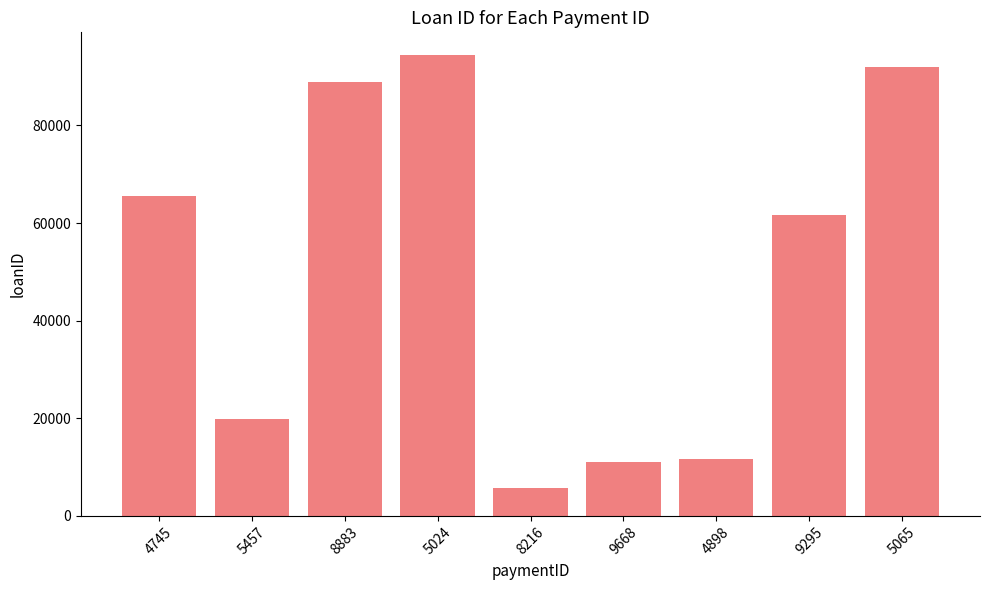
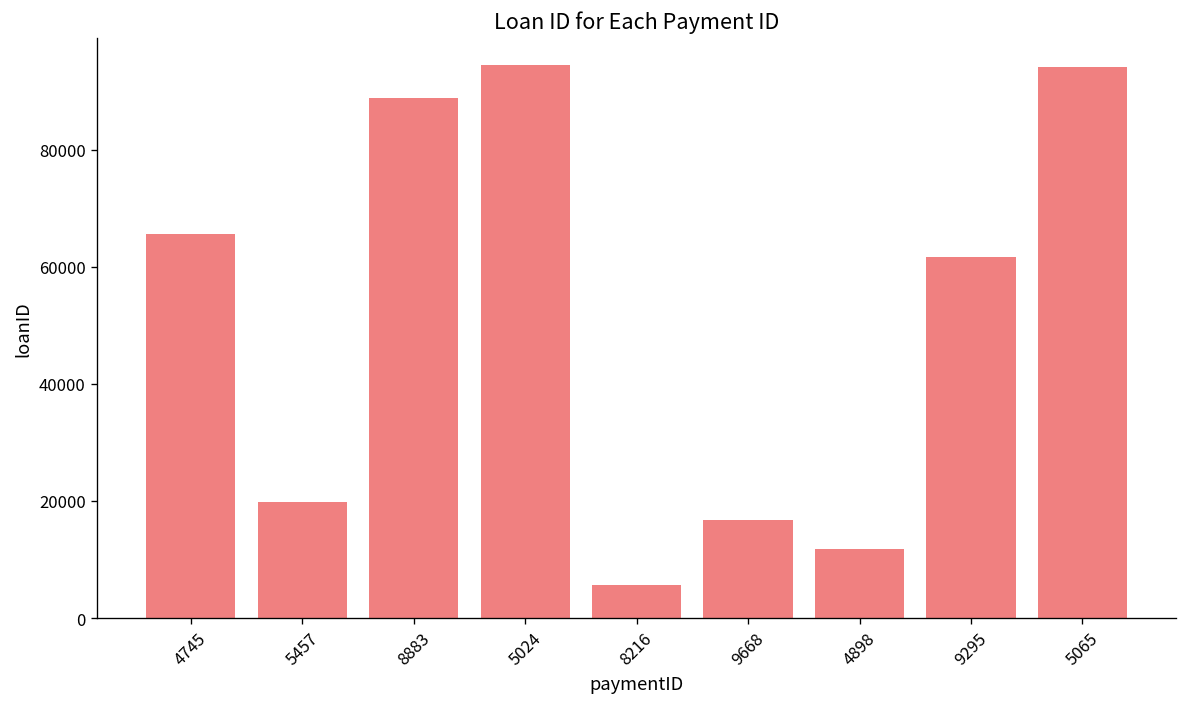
9668: 11000 -> 17000
5065: 92000 -> 94000
